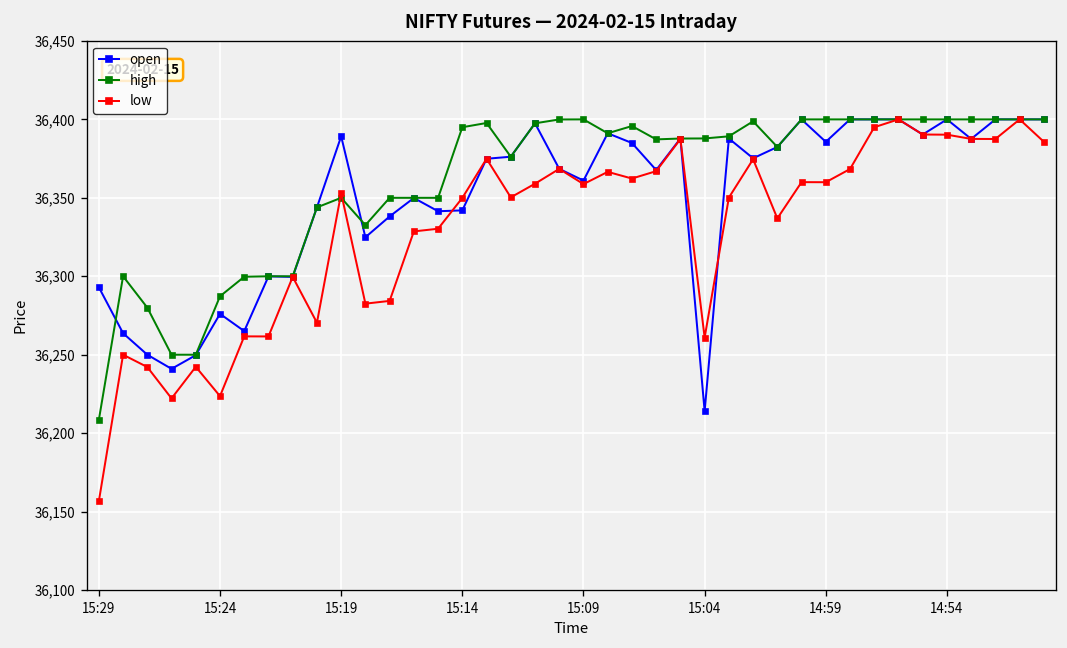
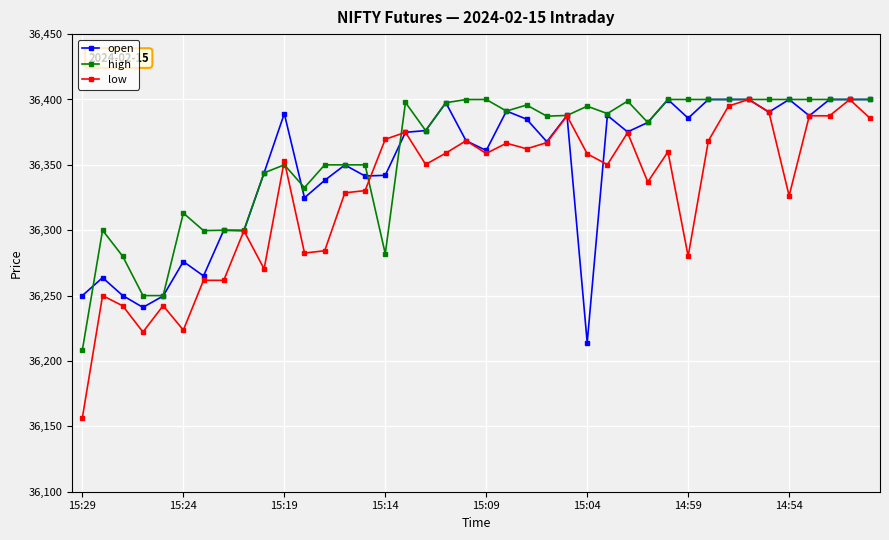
open, 15:29: 36,293 -> 36,250
high, 15:24: 36,287 -> 36,313
high, 15:14: 36,395 -> 36,282
low, 15:14: 36,350 -> 36,370
high, 15:04: 36,388 -> 36,395
low, 15:04: 36,261 -> 36,358
low, 14:59: 36,360 -> 36,280
low, 14:54: 36,390 -> 36,326
